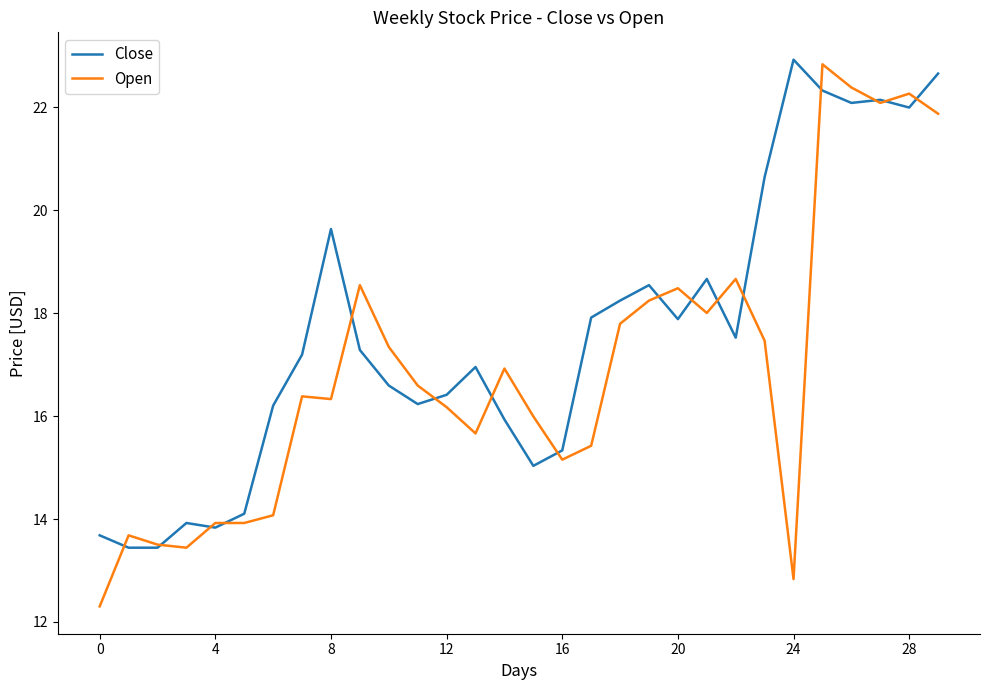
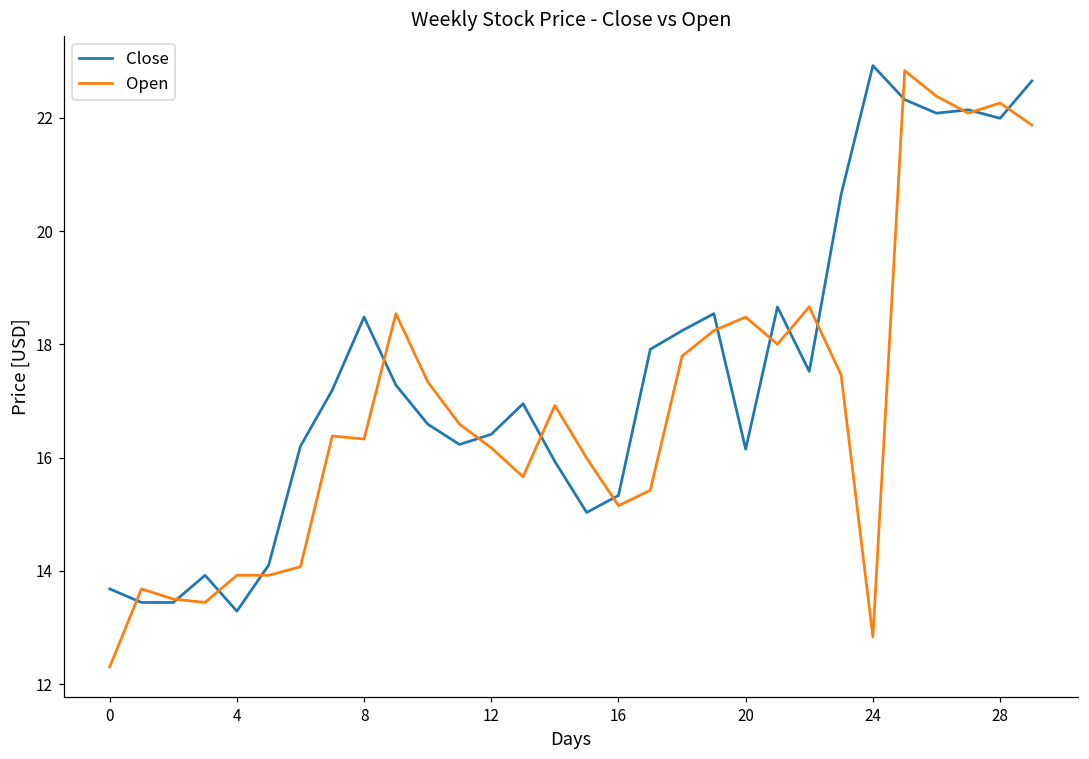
Close, 4: 13.8 -> 13.3
Close, 8: 19.6 -> 18.5
Close, 20: 17.9 -> 16.2
